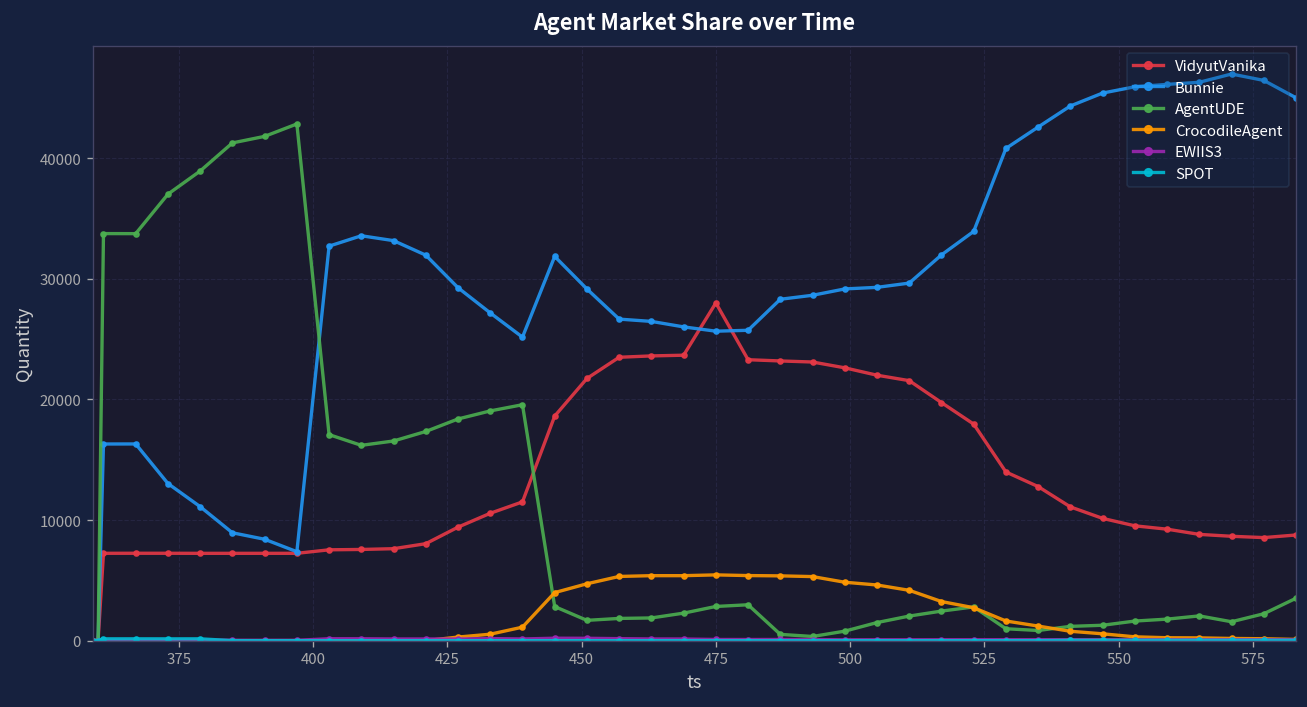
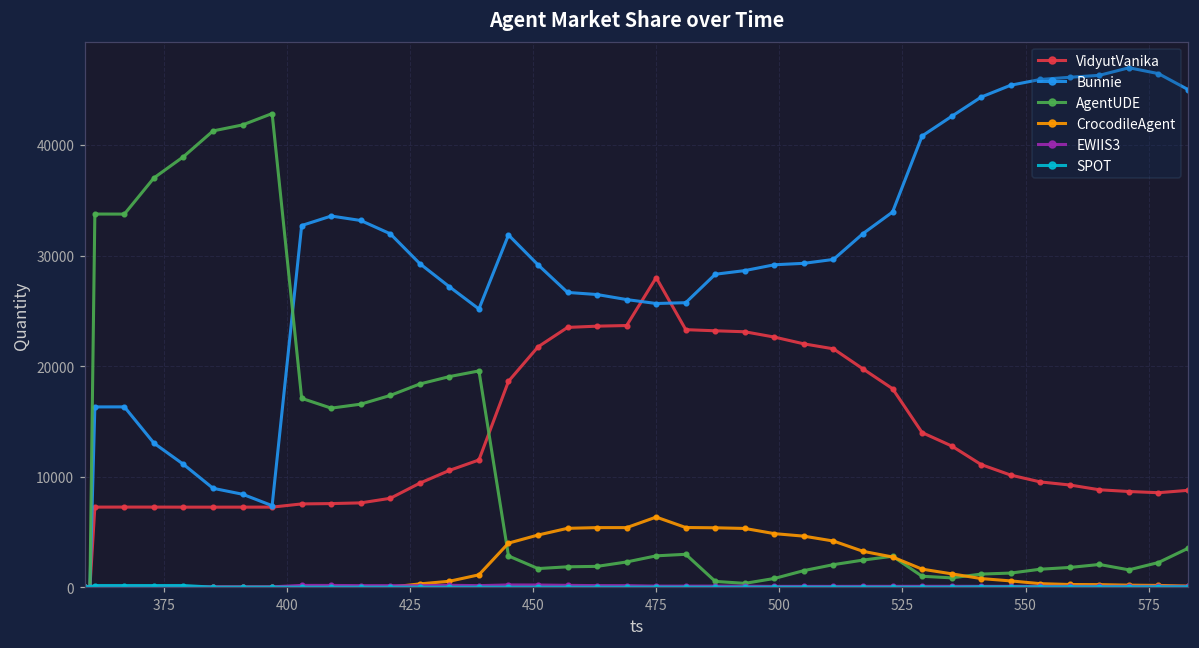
CrocodileAgent, 475: 5500 -> 6300
